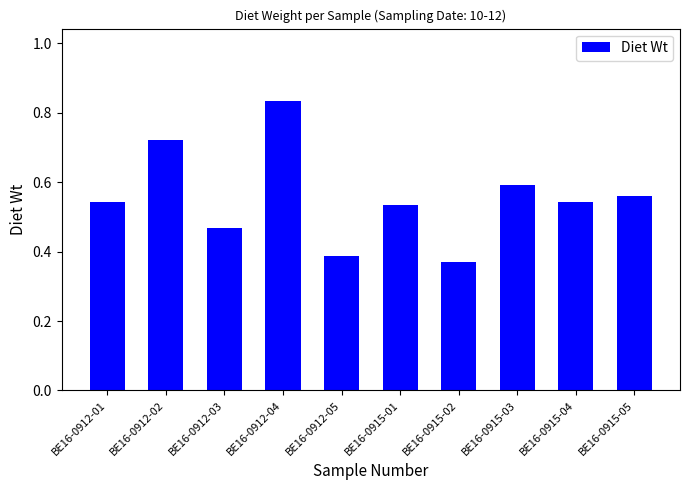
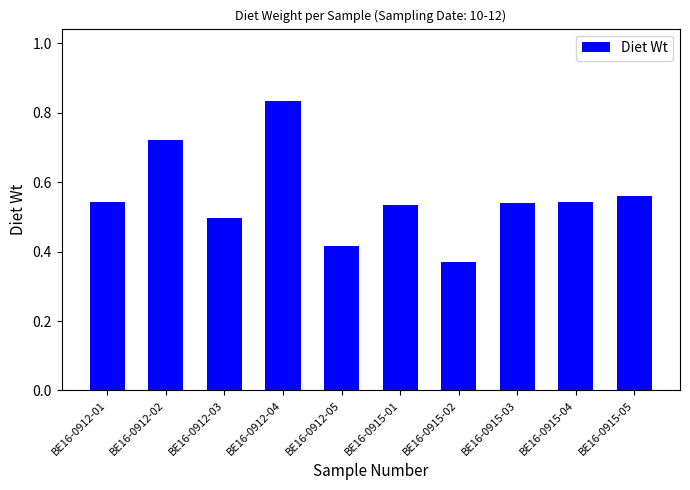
BE16-0912-03: 0.47 -> 0.50
BE16-0912-05: 0.39 -> 0.42
BE16-0915-03: 0.59 -> 0.54
